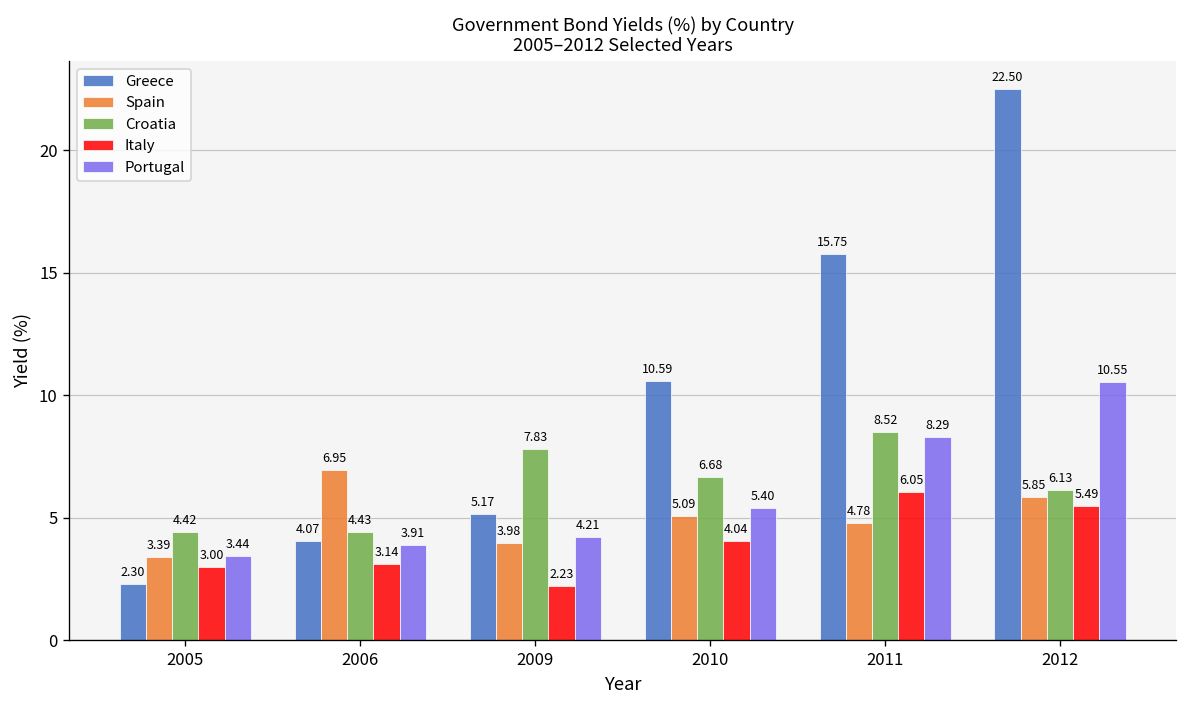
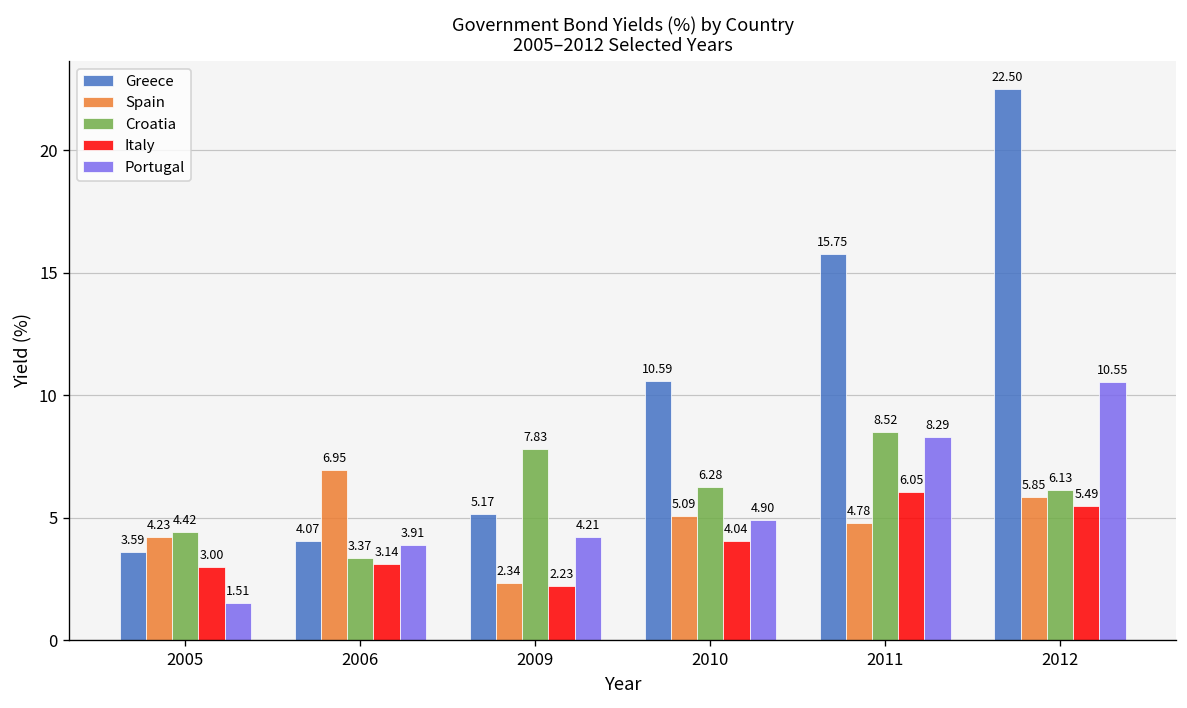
Greece, 2005: 2.30 -> 3.59
Spain, 2005: 3.39 -> 4.23
Portugal, 2005: 3.44 -> 1.51
Croatia, 2006: 4.43 -> 3.37
Spain, 2009: 3.98 -> 2.34
Croatia, 2010: 6.68 -> 6.28
Portugal, 2010: 5.40 -> 4.90
